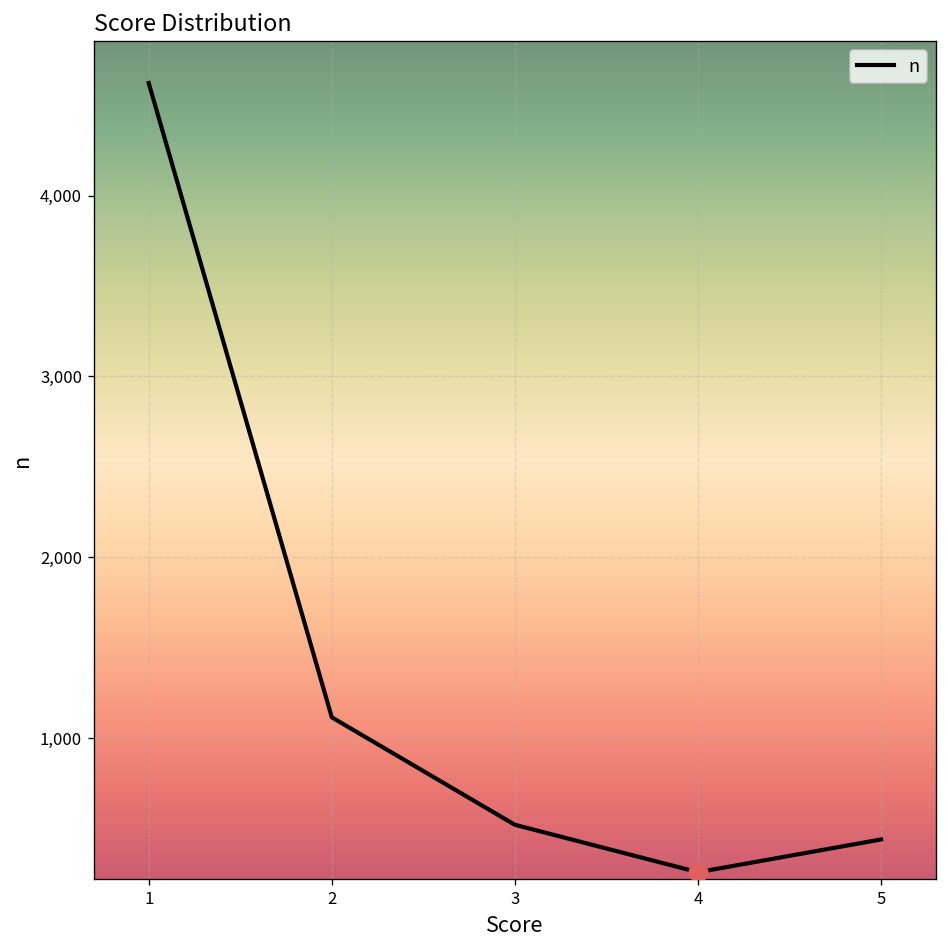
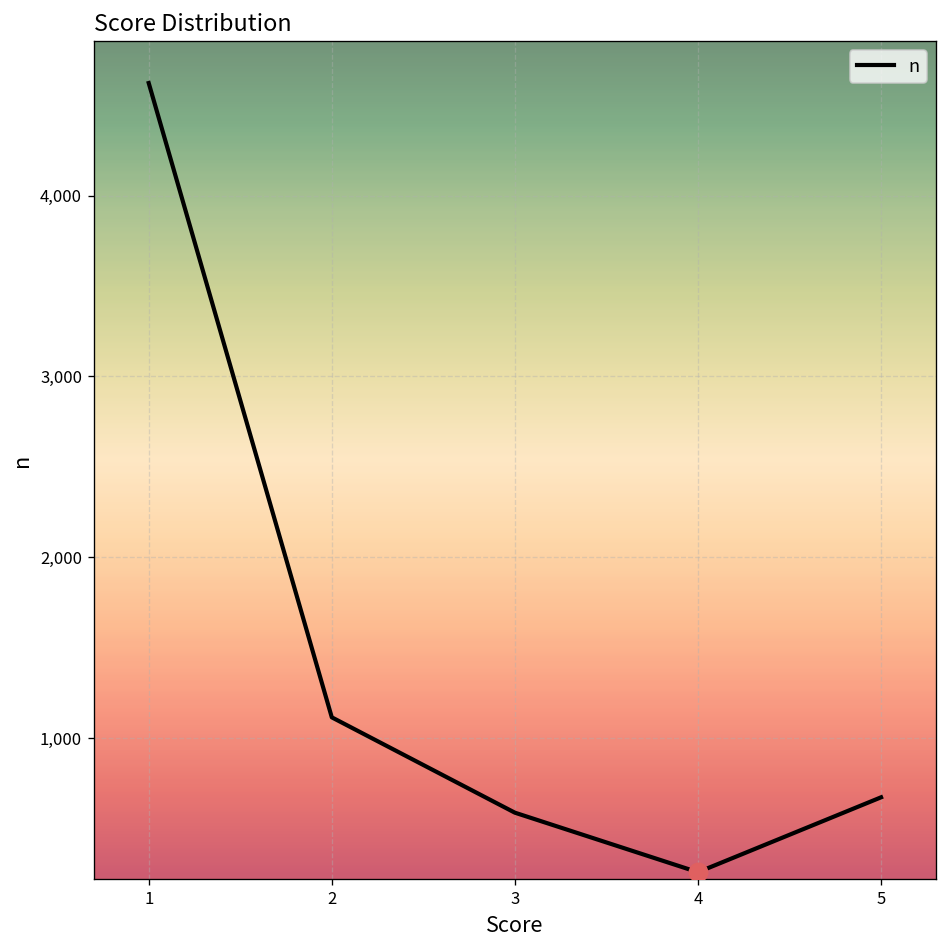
n, 3: 520 -> 590
n, 5: 440 -> 670
